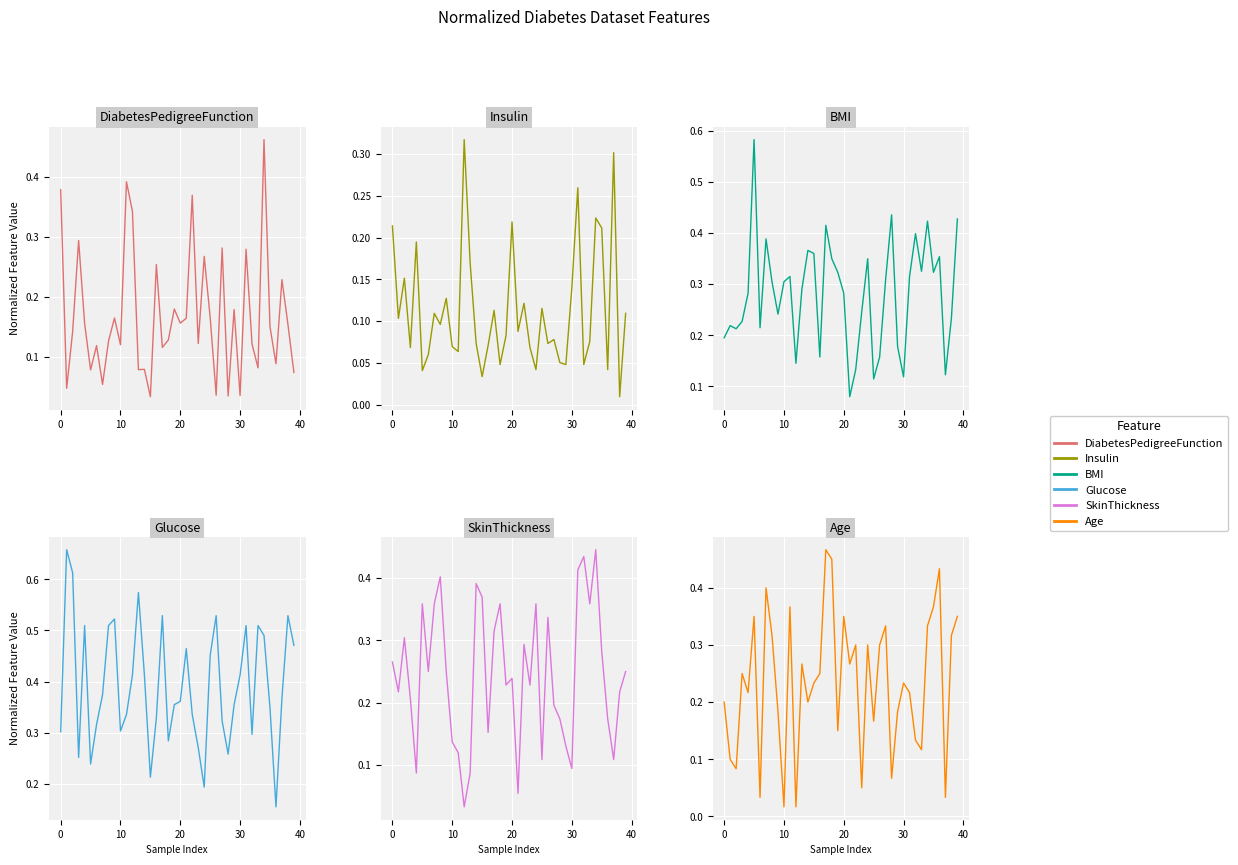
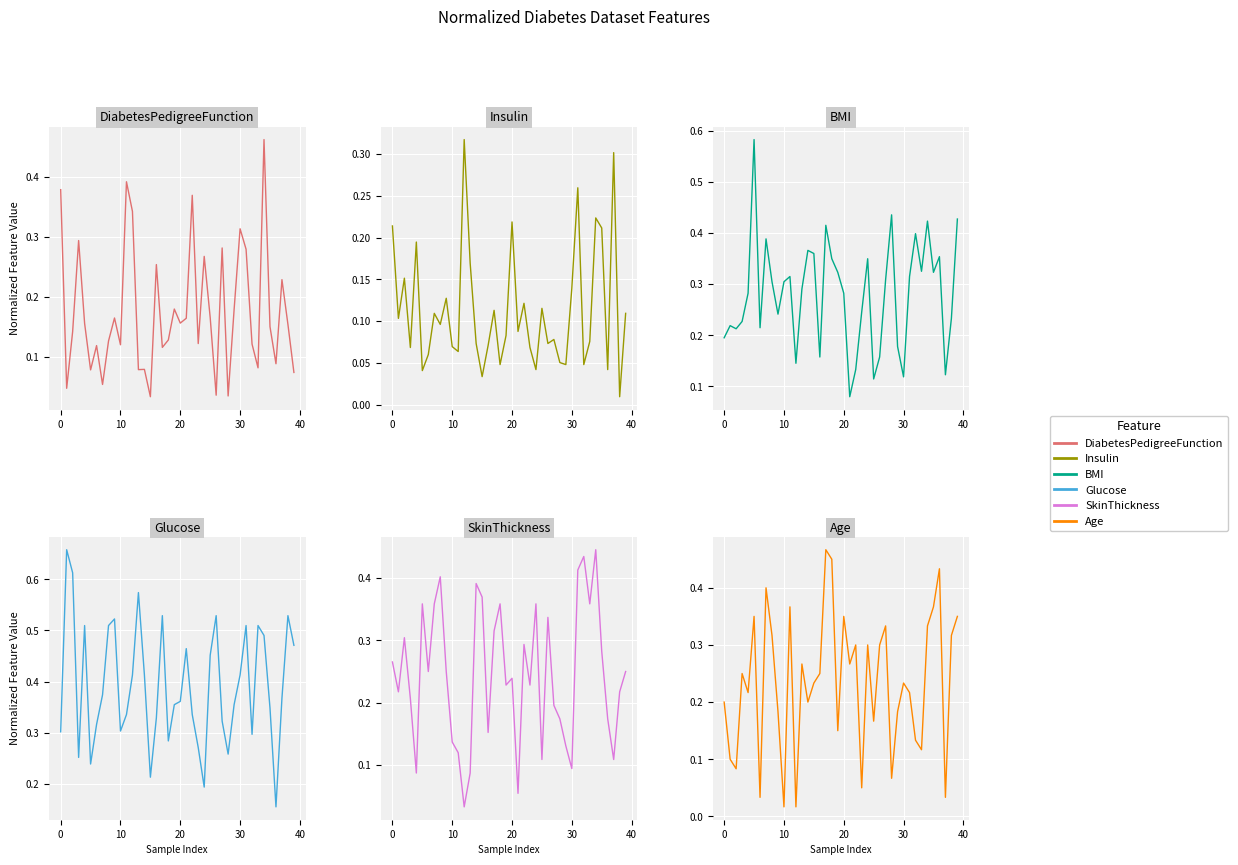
DiabetesPedigreeFunction, 30: 0.04 -> 0.31
